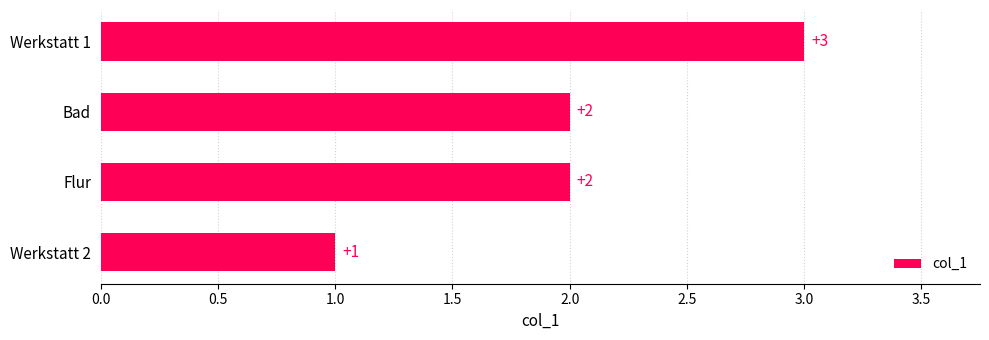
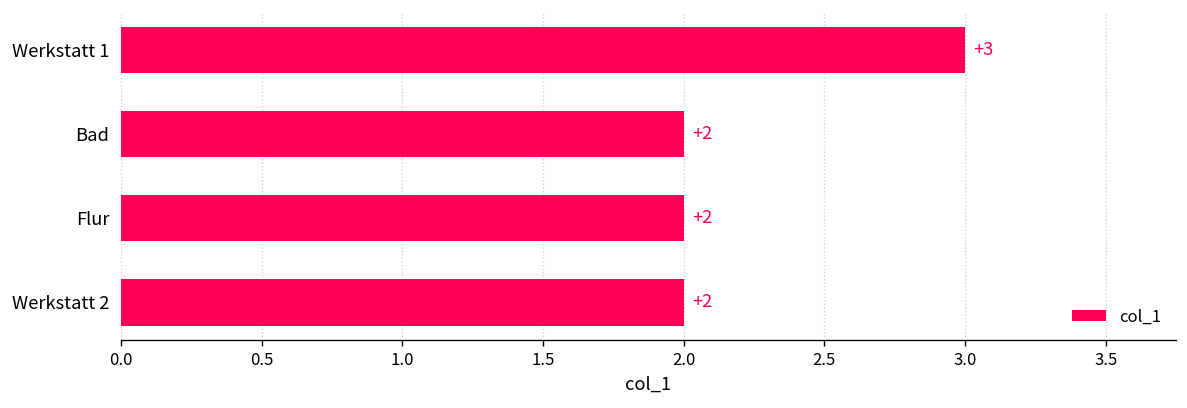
Werkstatt 2: +1 -> +2
